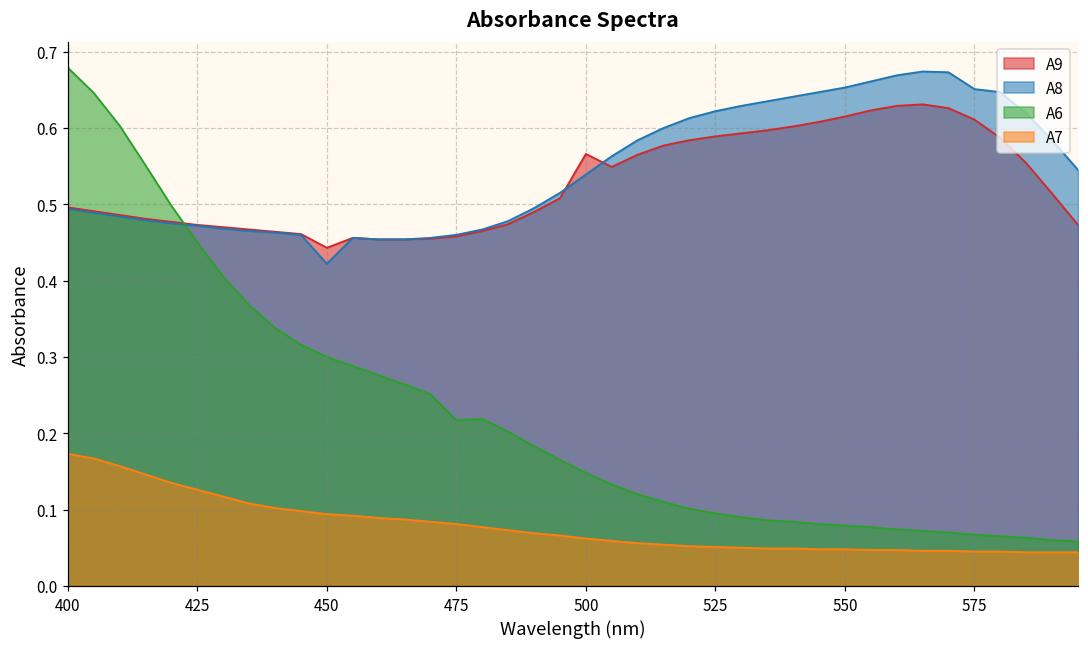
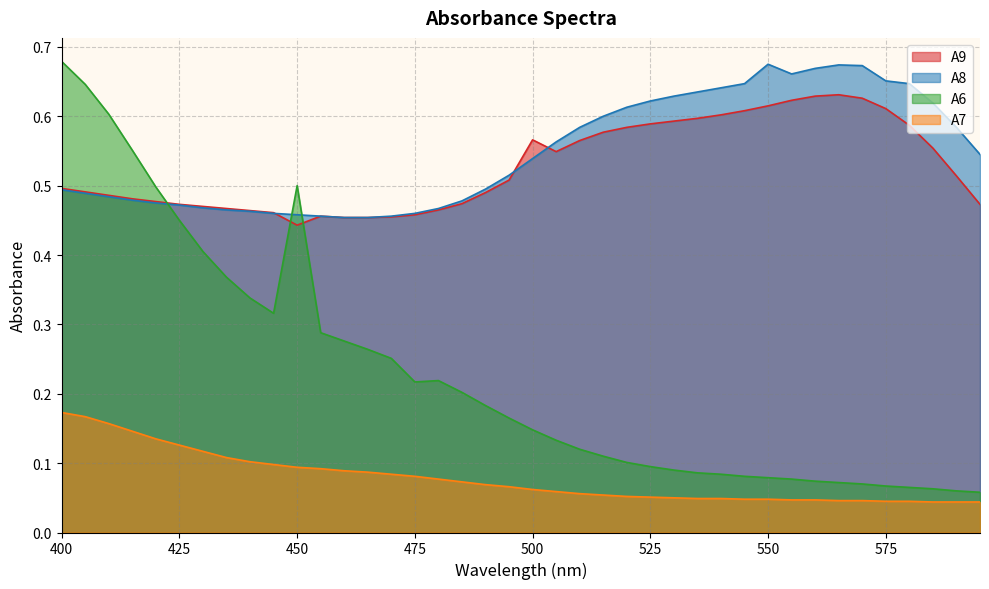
A8, 450: 0.42 -> 0.46
A6, 450: 0.3 -> 0.5
A8, 550: 0.65 -> 0.68
